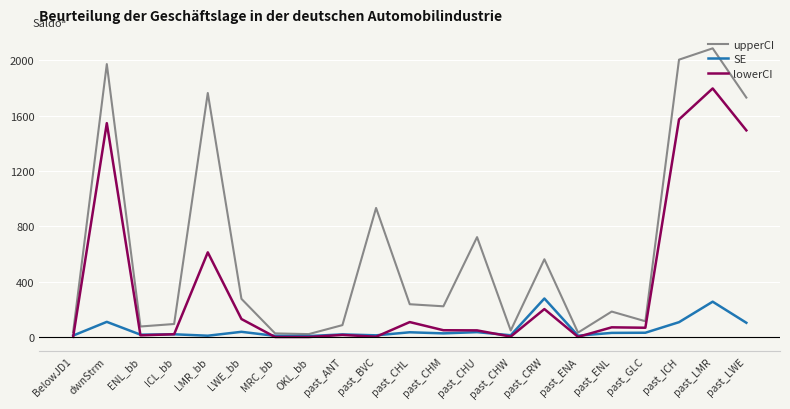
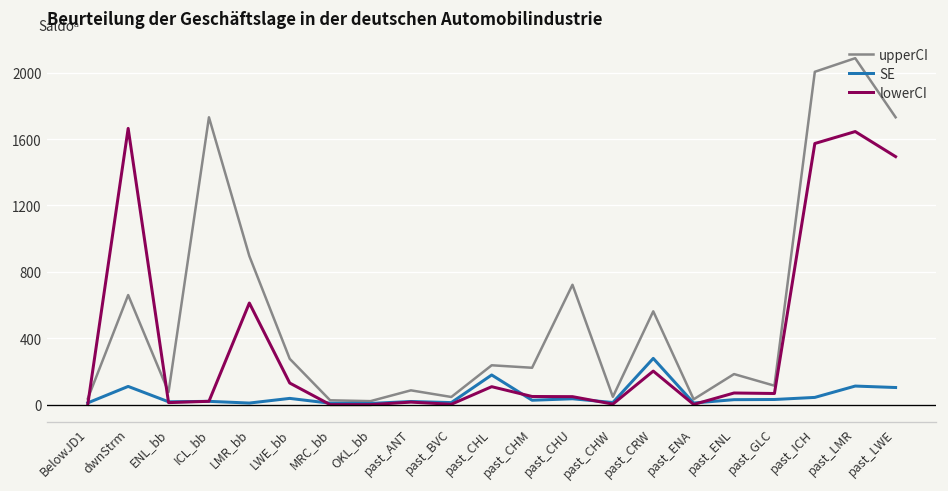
upperCI, dwnStrm: 1970 -> 660
lowerCI, dwnStrm: 1550 -> 1660
upperCI, ICL_bb: 90 -> 1730
upperCI, LMR_bb: 1760 -> 900
upperCI, past_BVC: 930 -> 50
SE, past_CHL: 30 -> 180
SE, past_ICH: 110 -> 40
SE, past_LMR: 260 -> 110
lowerCI, past_LMR: 1800 -> 1650
